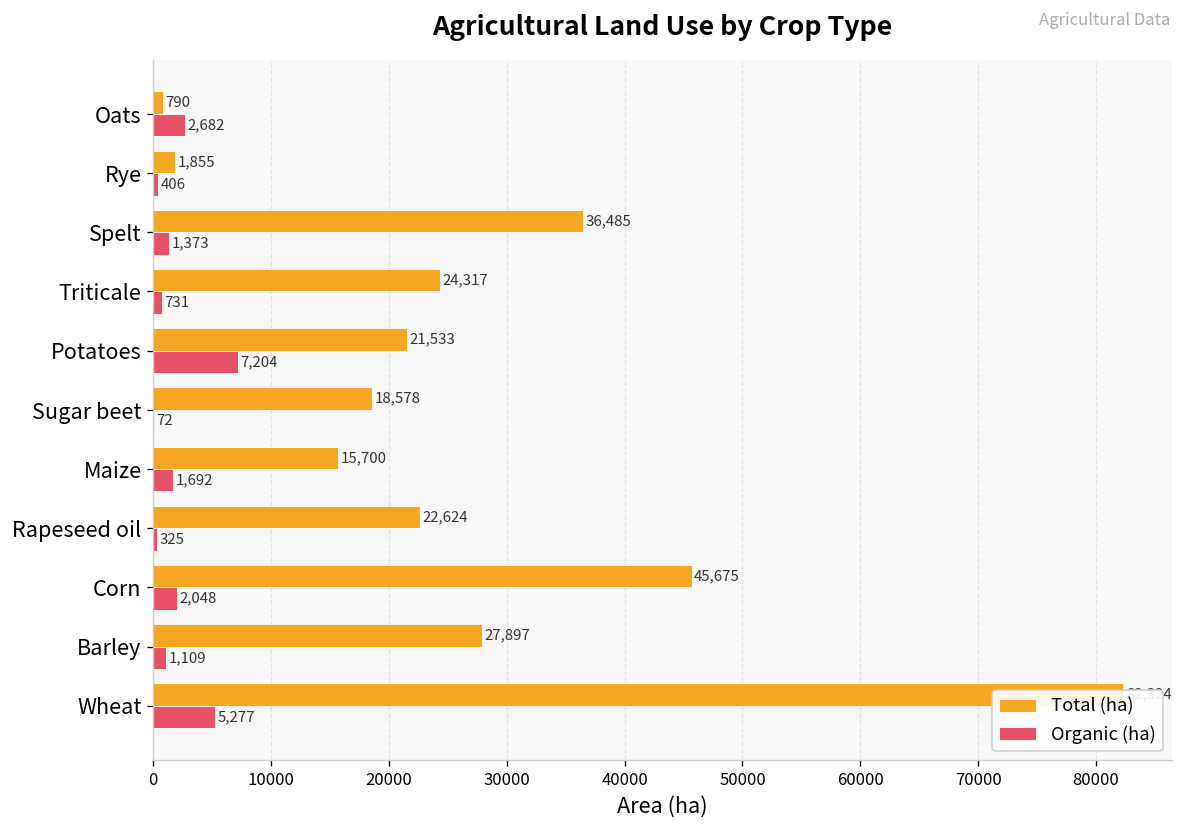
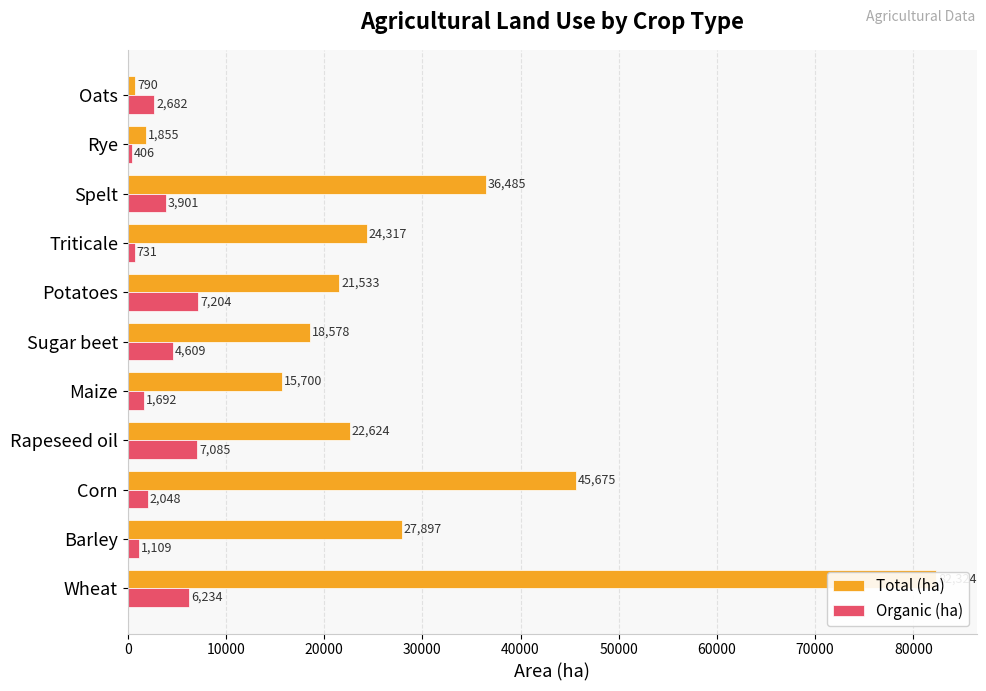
Organic (ha), Spelt: 1,373 -> 3,901
Organic (ha), Sugar beet: 72 -> 4,609
Organic (ha), Rapeseed oil: 325 -> 7,085
Organic (ha), Wheat: 5,277 -> 6,234
